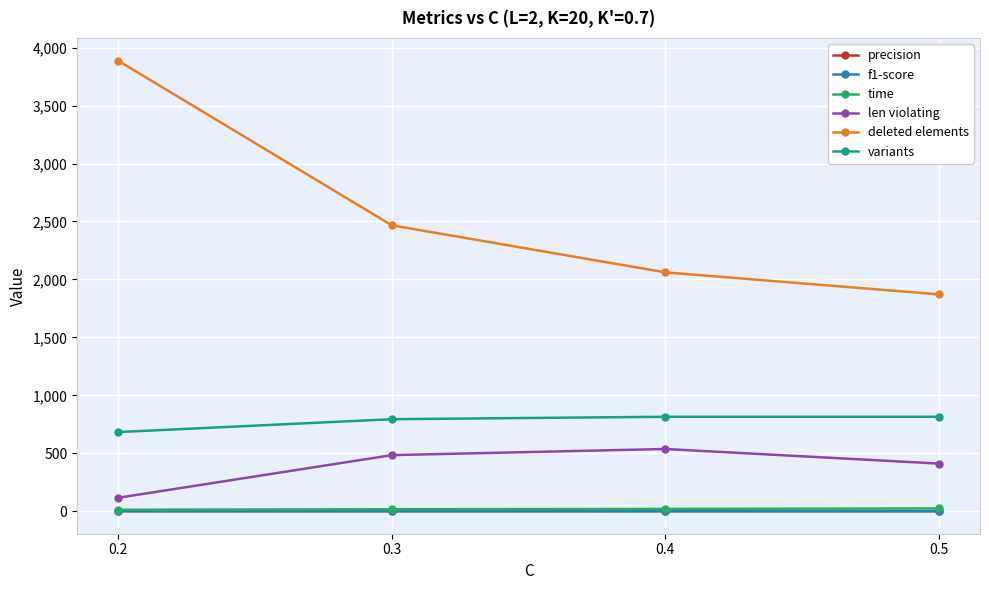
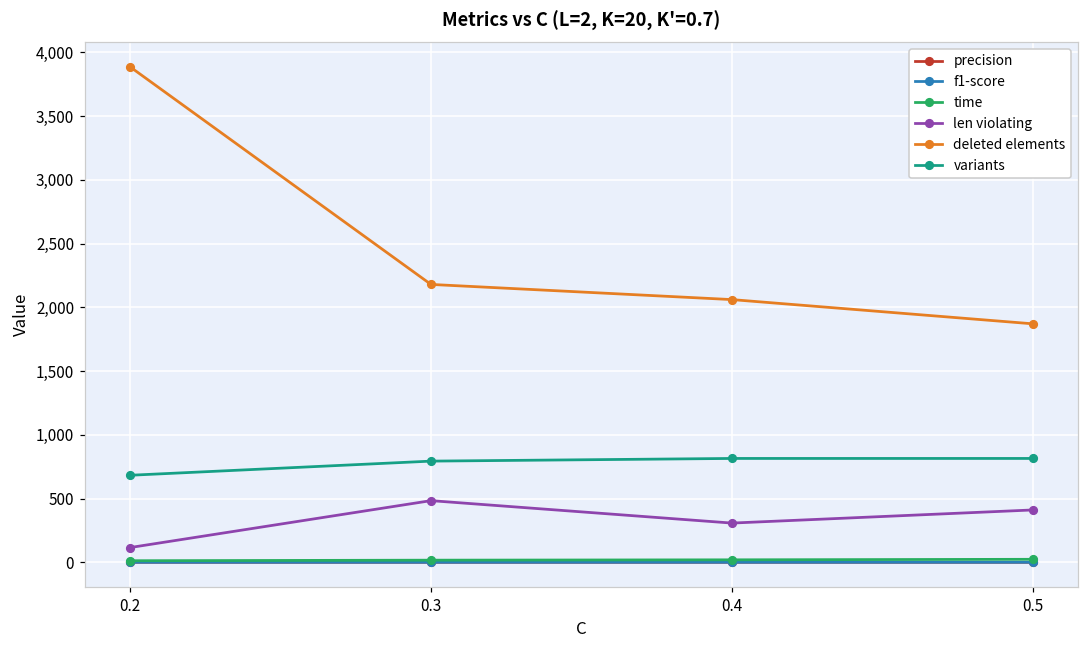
deleted elements, 0.3: 2,470 -> 2,180
len violating, 0.4: 540 -> 310
